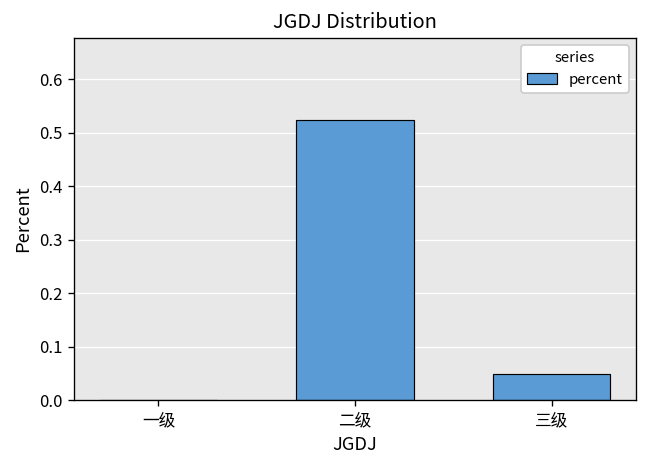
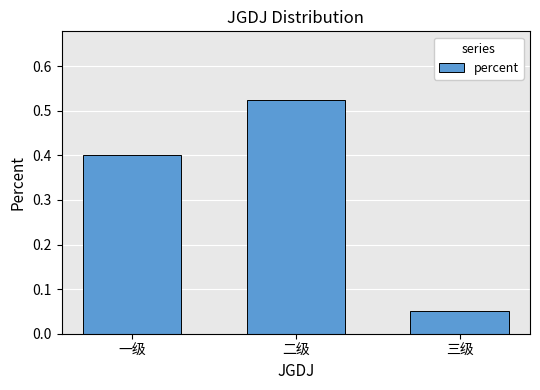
一级: 0.0 -> 0.4
